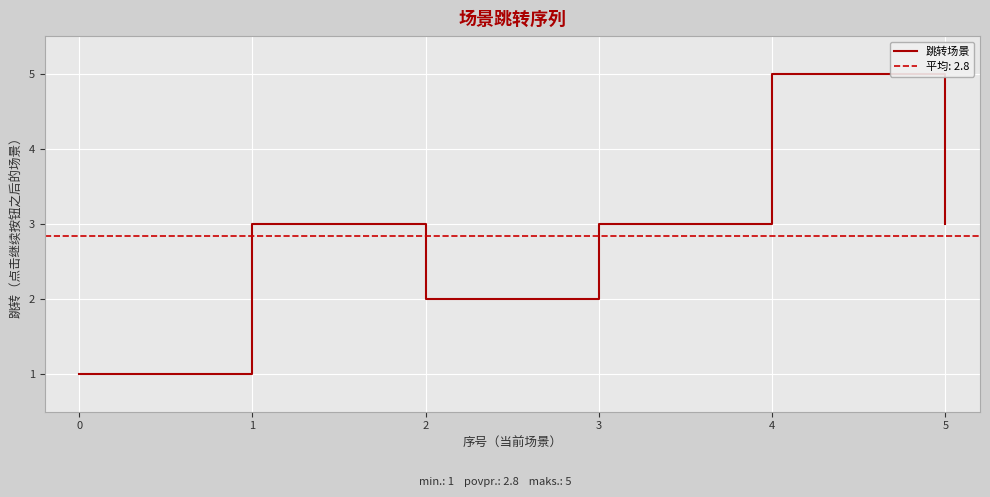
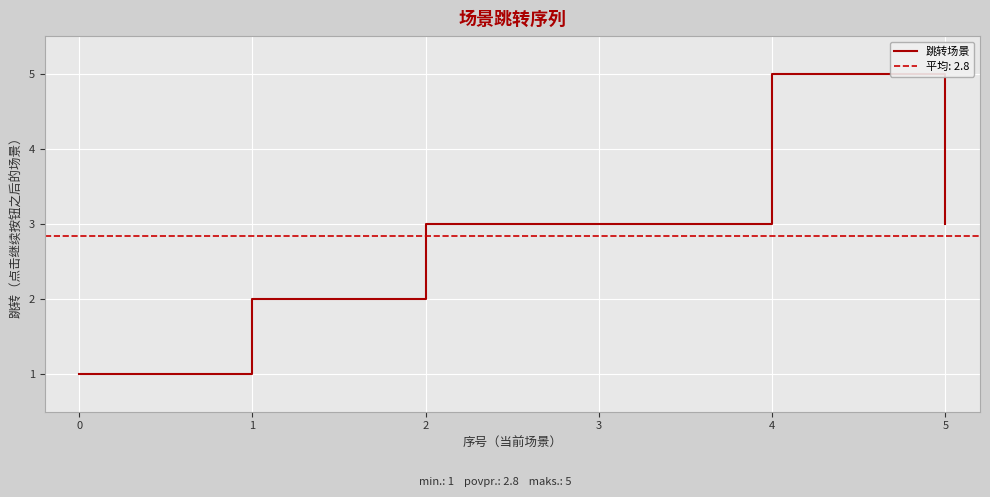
1: 3 -> 2
2: 2 -> 3
